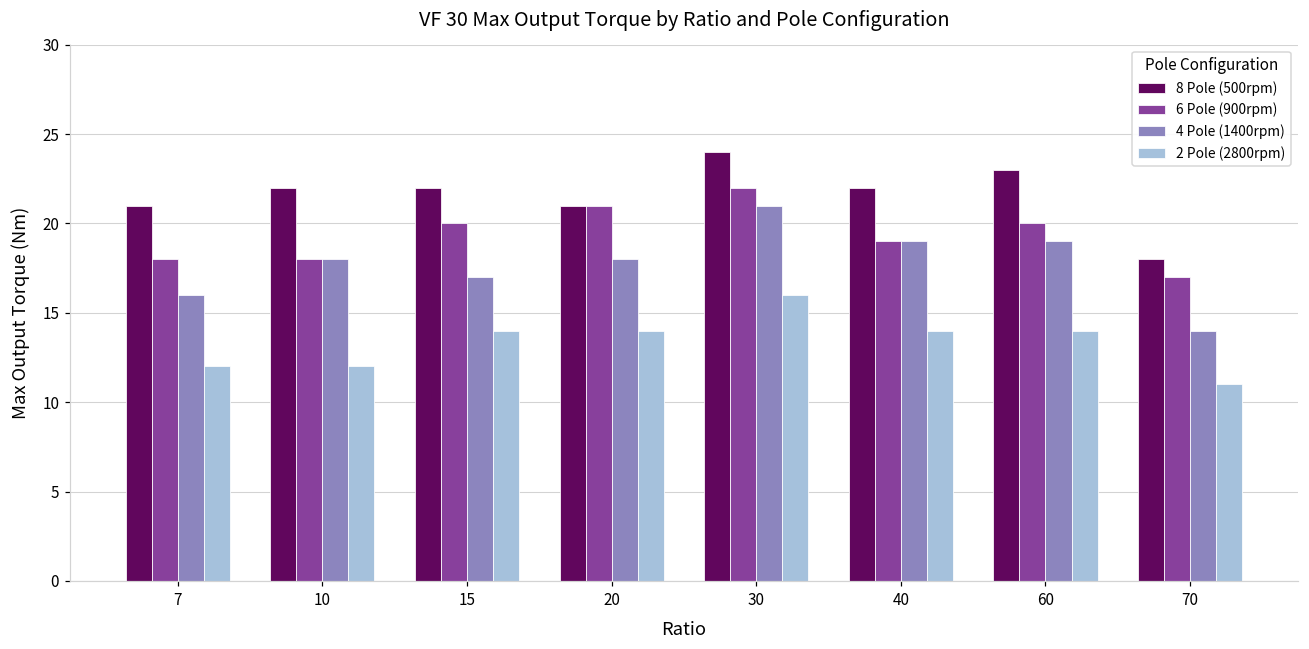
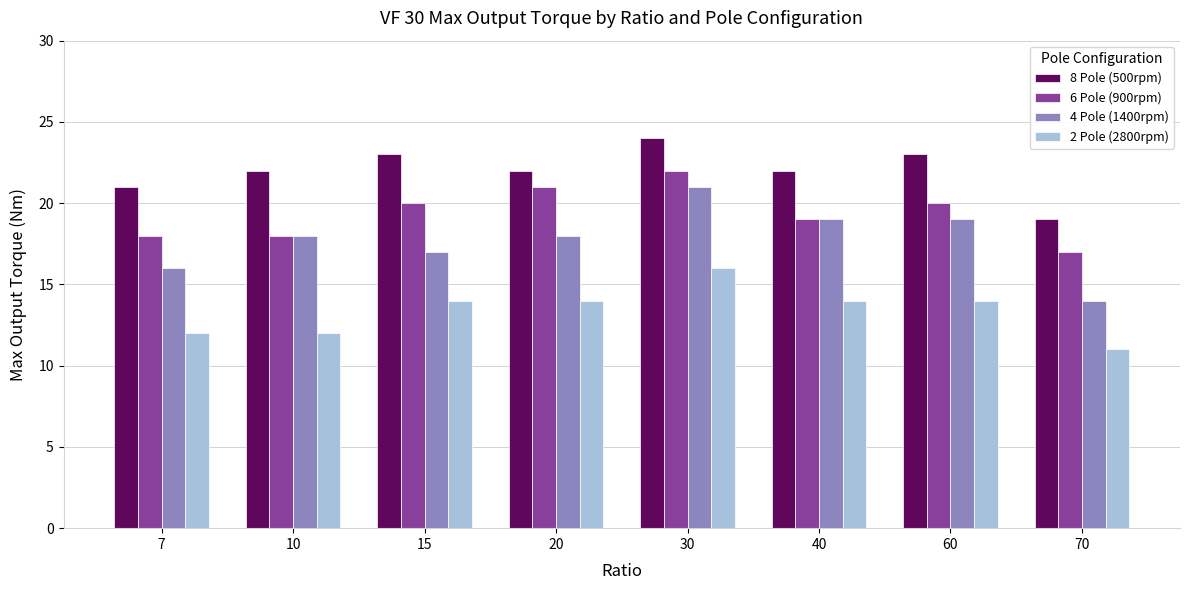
8 Pole (500rpm), 15: 22 -> 23
8 Pole (500rpm), 20: 21 -> 22
8 Pole (500rpm), 70: 18 -> 19
